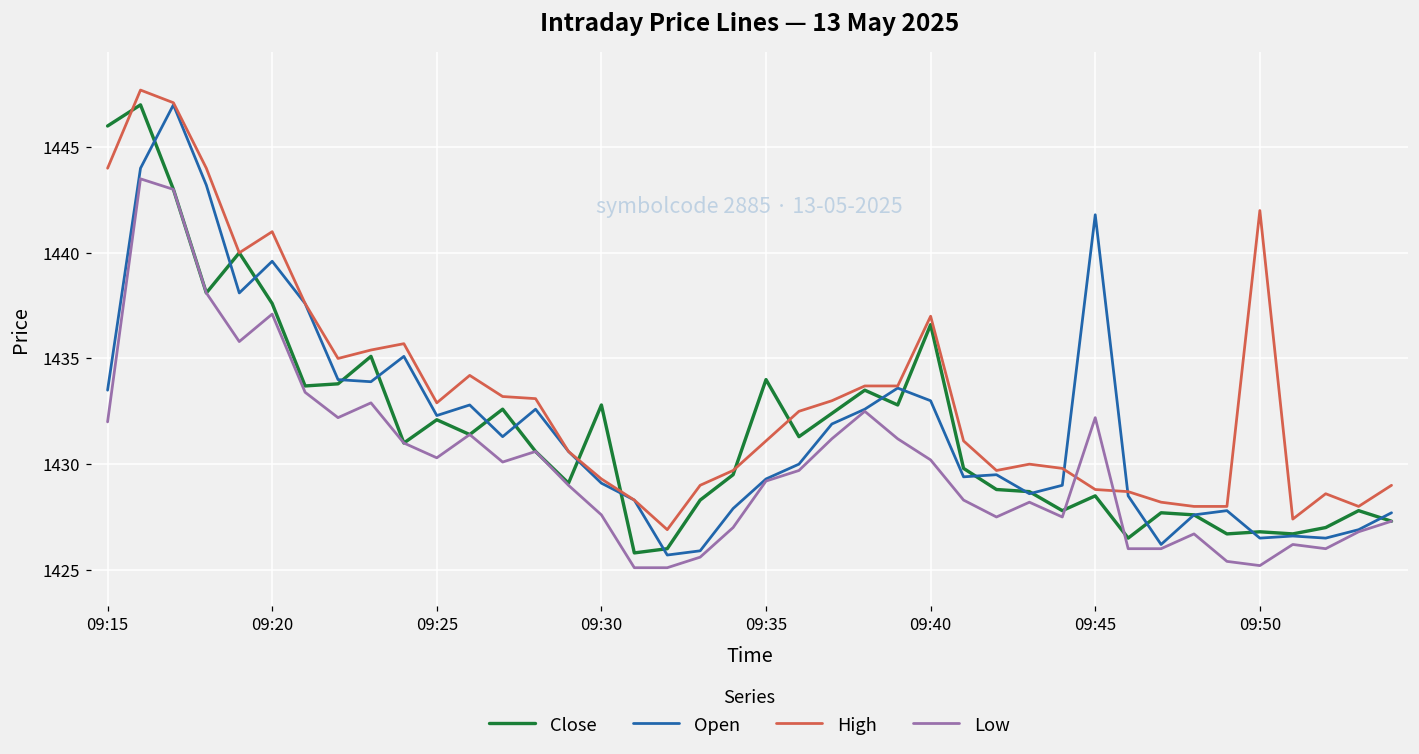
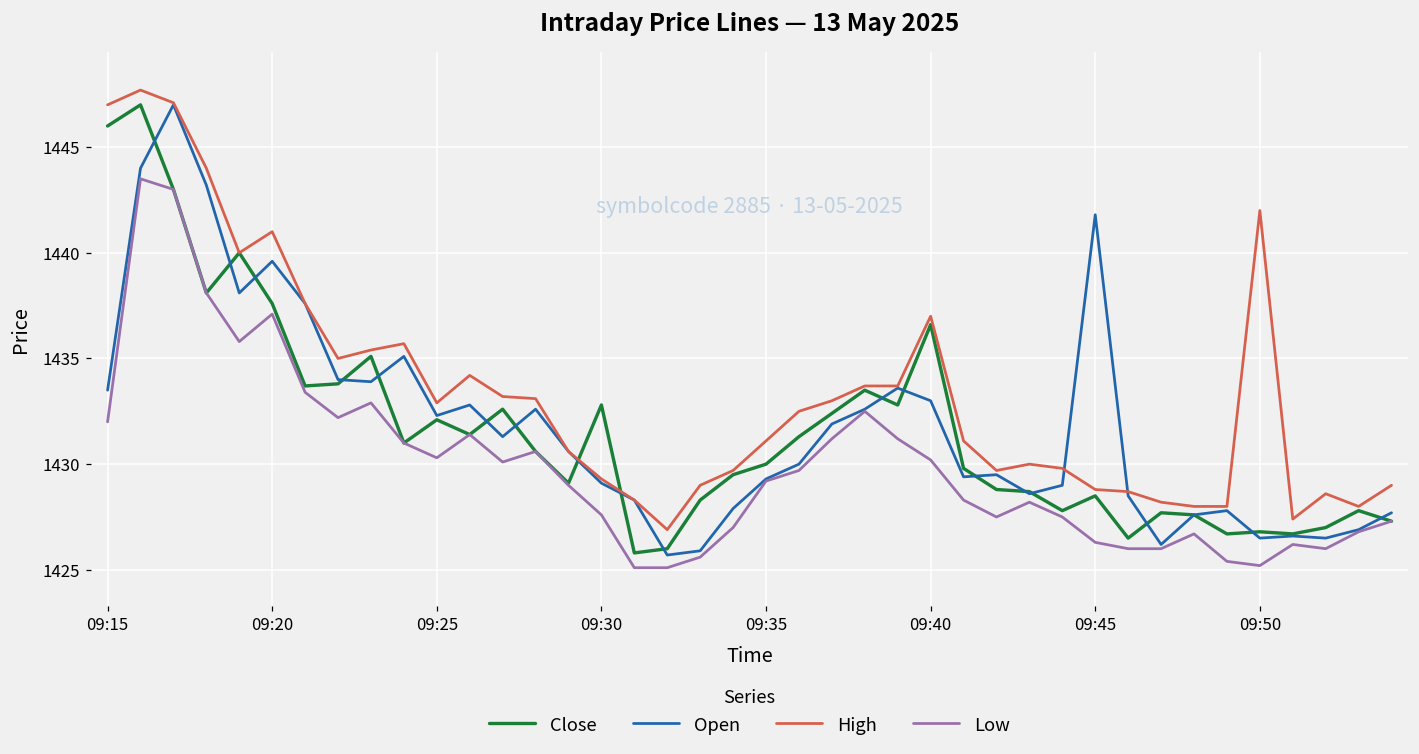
High, 09:15: 1444 -> 1447
Close, 09:35: 1434 -> 1430
Low, 09:45: 1432.2 -> 1426.3
